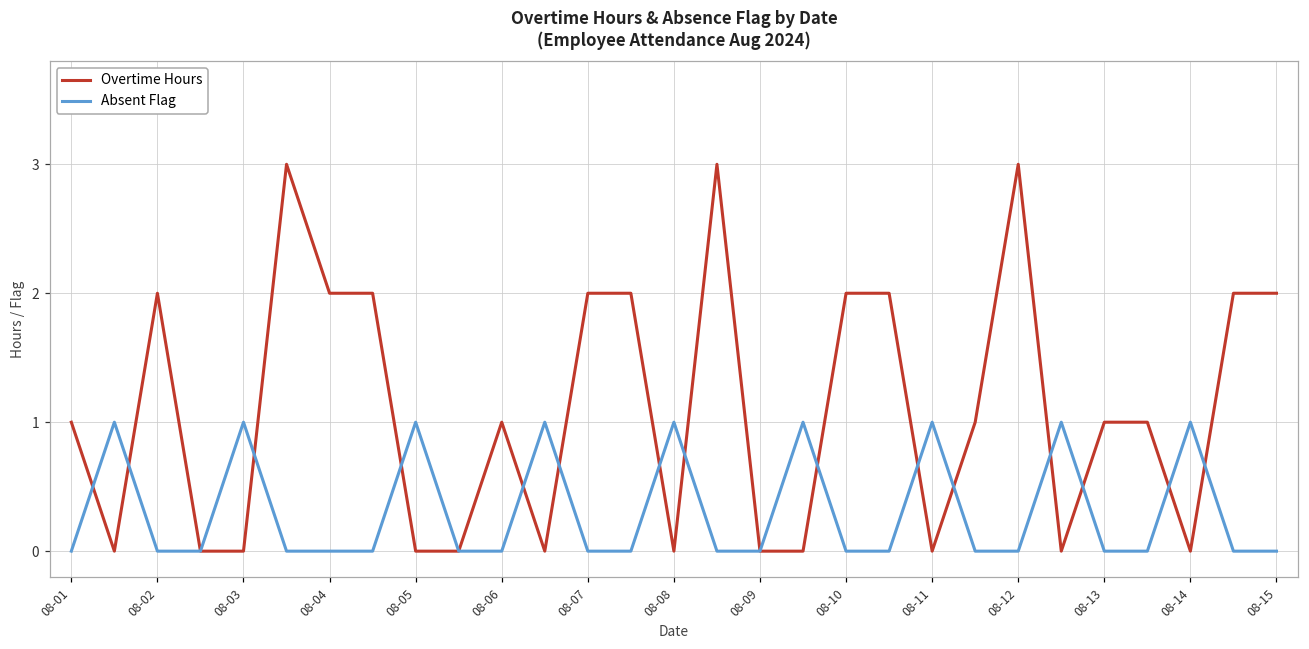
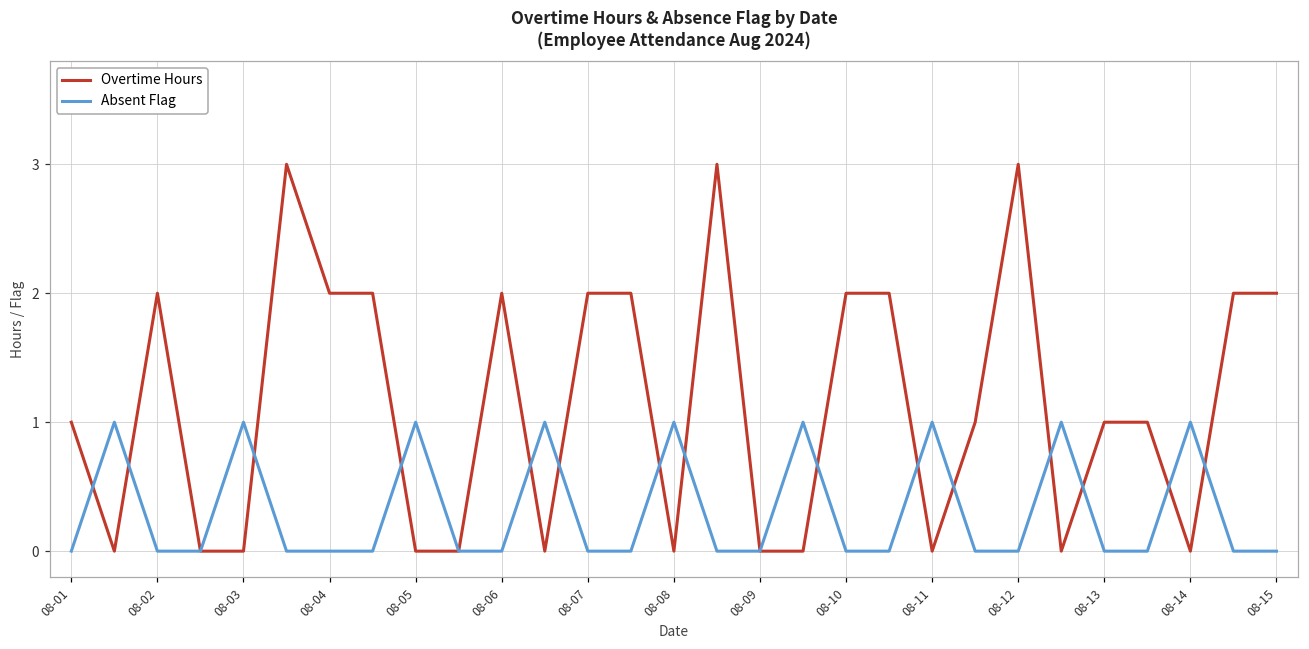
Overtime Hours, 08-06: 1 -> 2
